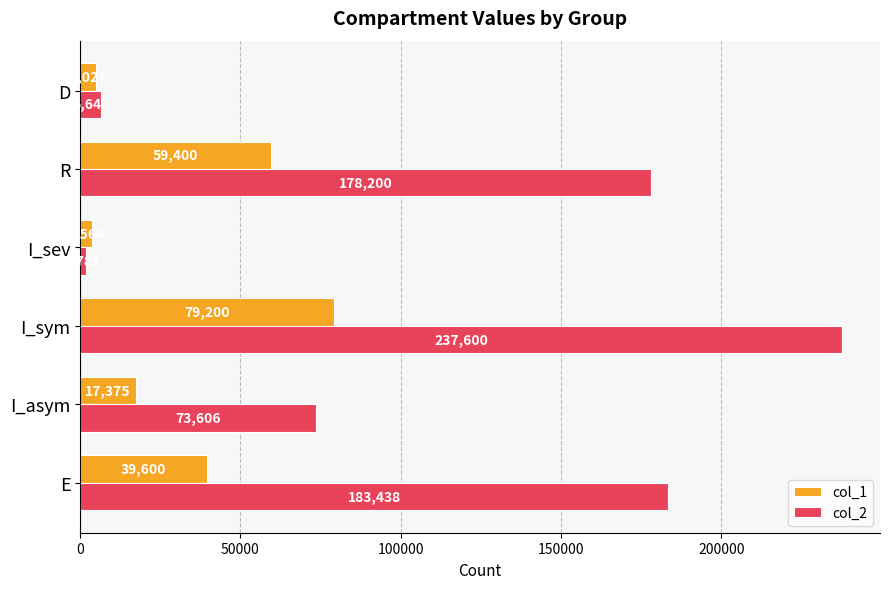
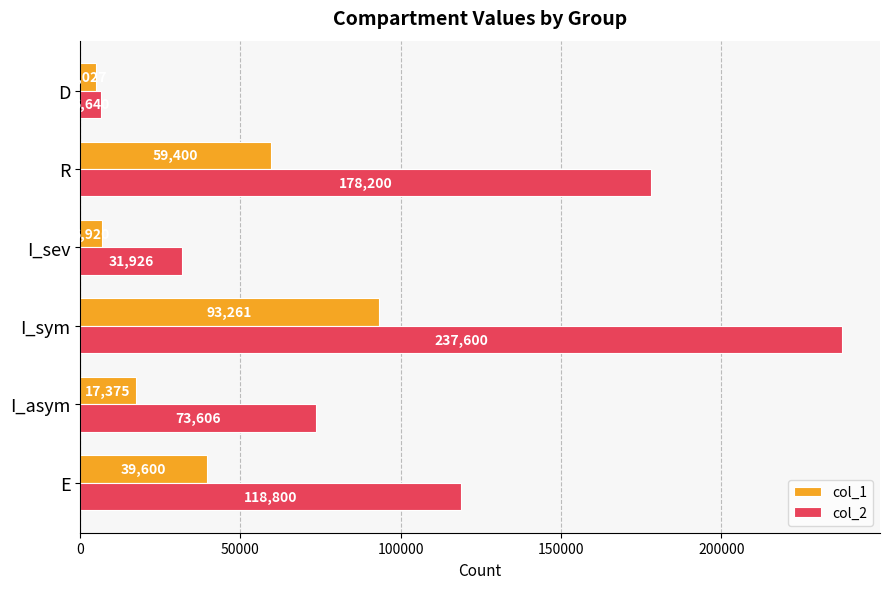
col_1, I_sev: 4000 -> 7000
col_2, I_sev: 2000 -> 32000
col_1, I_sym: 79,200 -> 93,261
col_2, E: 183,438 -> 118,800
